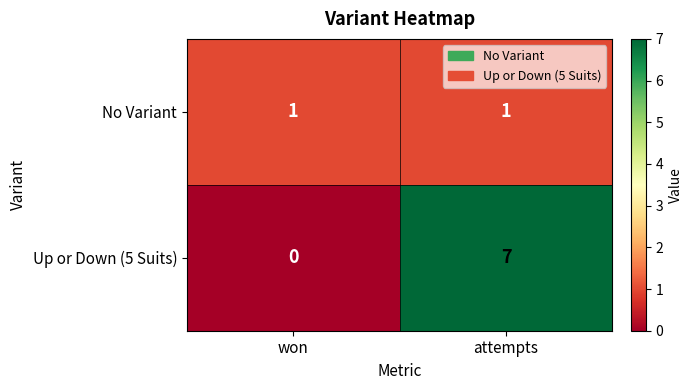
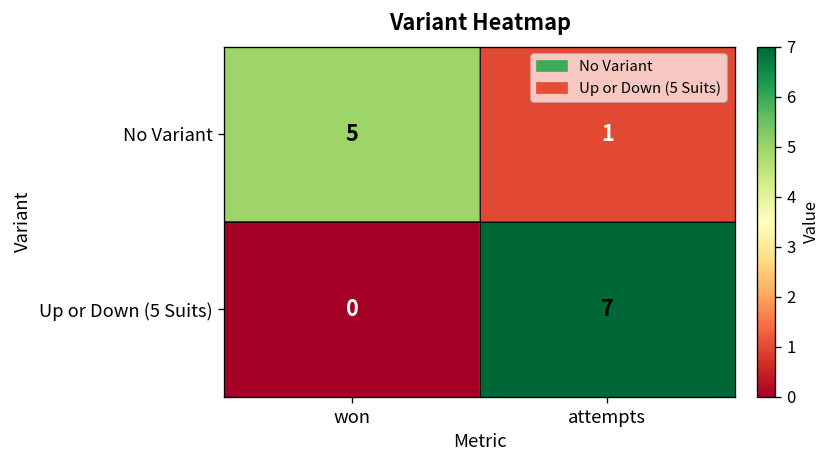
No Variant, won: 1 -> 5
